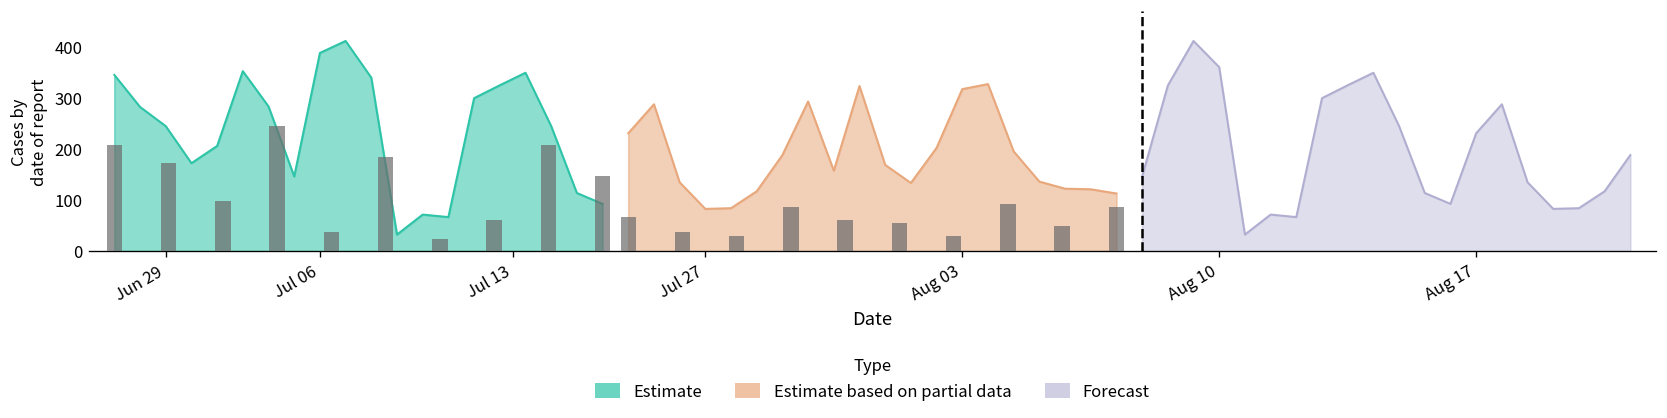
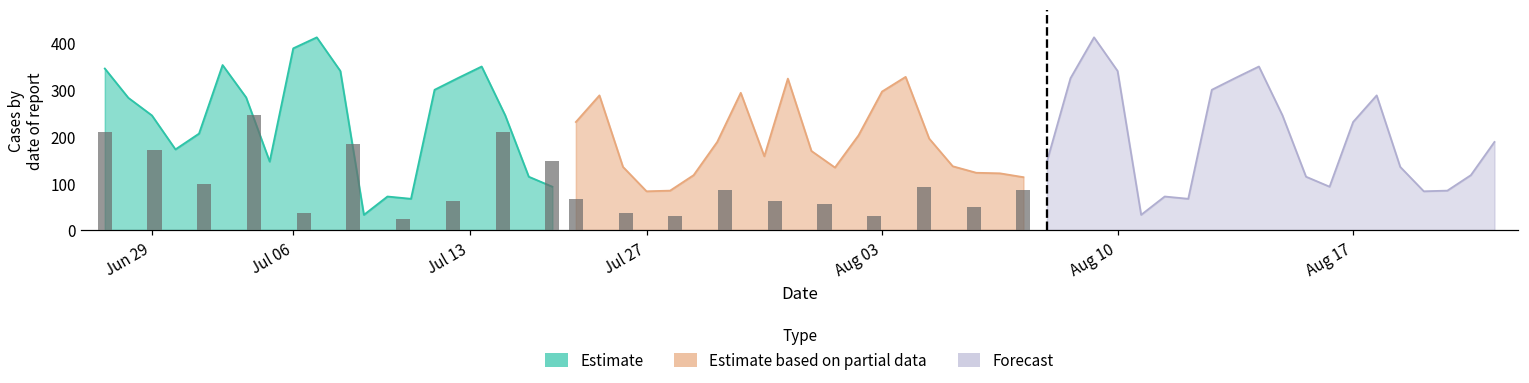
Estimate based on partial data, Aug 03: 320 -> 300
Forecast, Aug 10: 360 -> 340
